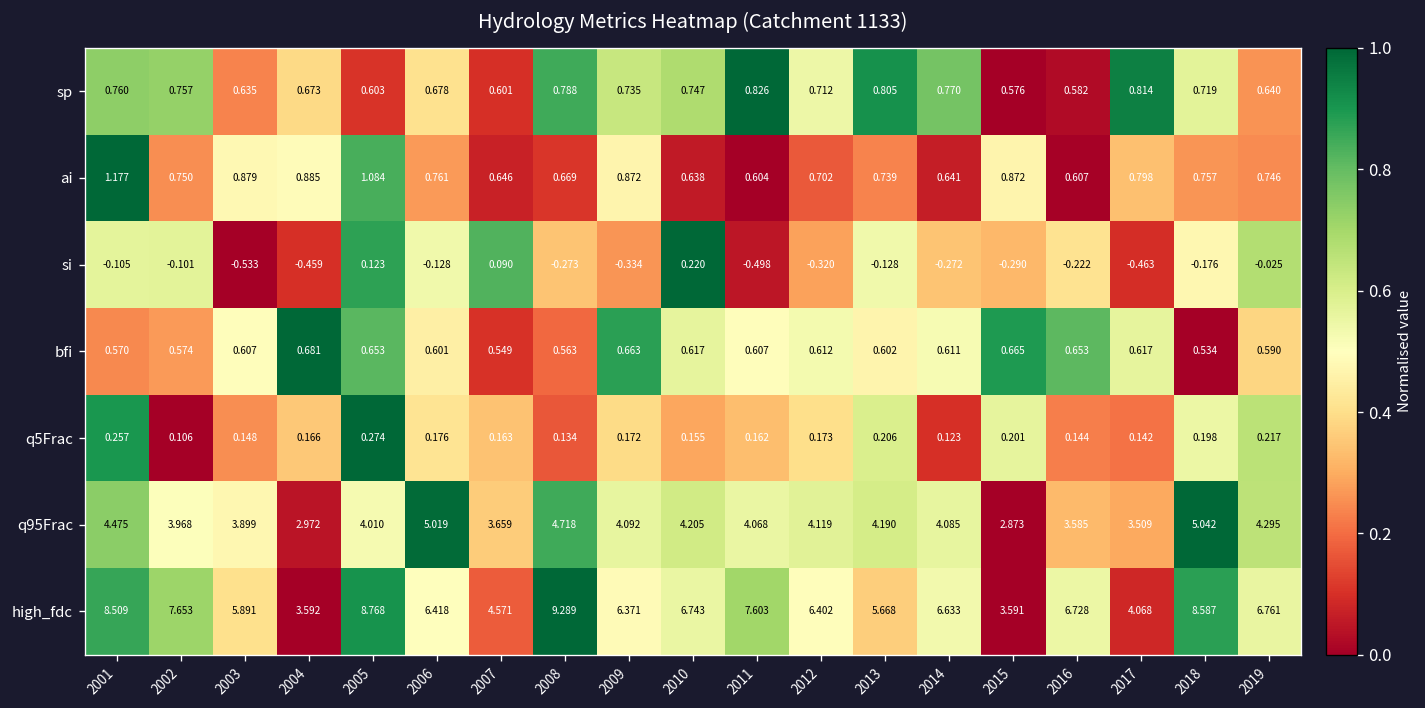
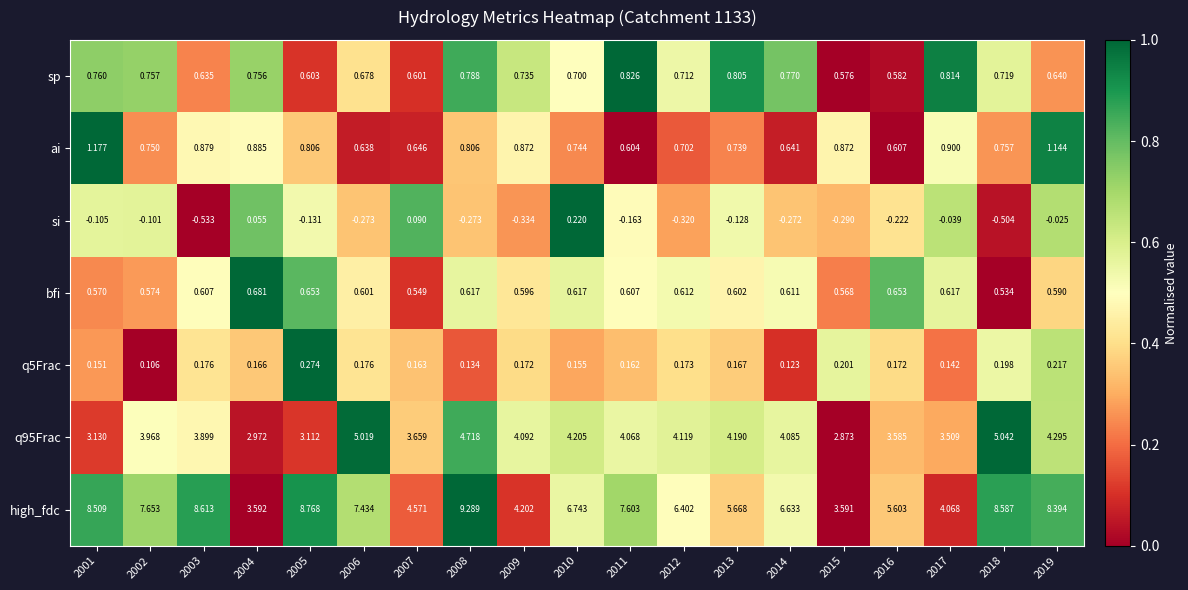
sp, 2004: 0.673 -> 0.756
sp, 2010: 0.747 -> 0.700
ai, 2005: 1.084 -> 0.806
ai, 2006: 0.761 -> 0.638
ai, 2008: 0.669 -> 0.806
ai, 2010: 0.638 -> 0.744
ai, 2017: 0.798 -> 0.900
ai, 2019: 0.746 -> 1.144
si, 2004: -0.459 -> 0.055
si, 2005: 0.123 -> -0.131
si, 2006: -0.128 -> -0.273
si, 2011: -0.498 -> -0.163
si, 2017: -0.463 -> -0.039
si, 2018: -0.176 -> -0.504
bfi, 2008: 0.563 -> 0.617
bfi, 2009: 0.663 -> 0.596
bfi, 2015: 0.665 -> 0.568
q5Frac, 2001: 0.257 -> 0.151
q5Frac, 2003: 0.148 -> 0.176
q5Frac, 2013: 0.206 -> 0.167
q5Frac, 2016: 0.144 -> 0.172
q95Frac, 2001: 4.475 -> 3.130
q95Frac, 2005: 4.010 -> 3.112
high_fdc, 2003: 5.891 -> 8.613
high_fdc, 2006: 6.418 -> 7.434
high_fdc, 2009: 6.371 -> 4.202
high_fdc, 2016: 6.728 -> 5.603
high_fdc, 2019: 6.761 -> 8.394
